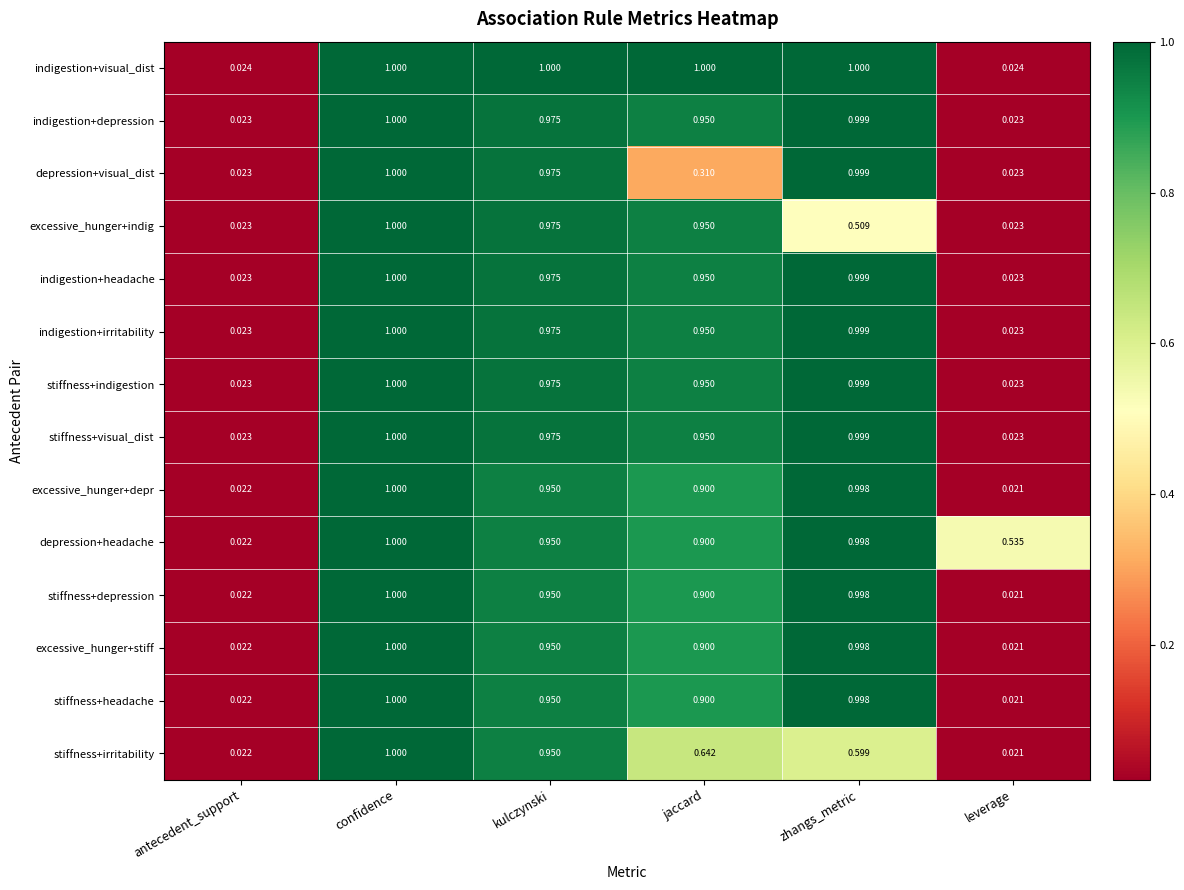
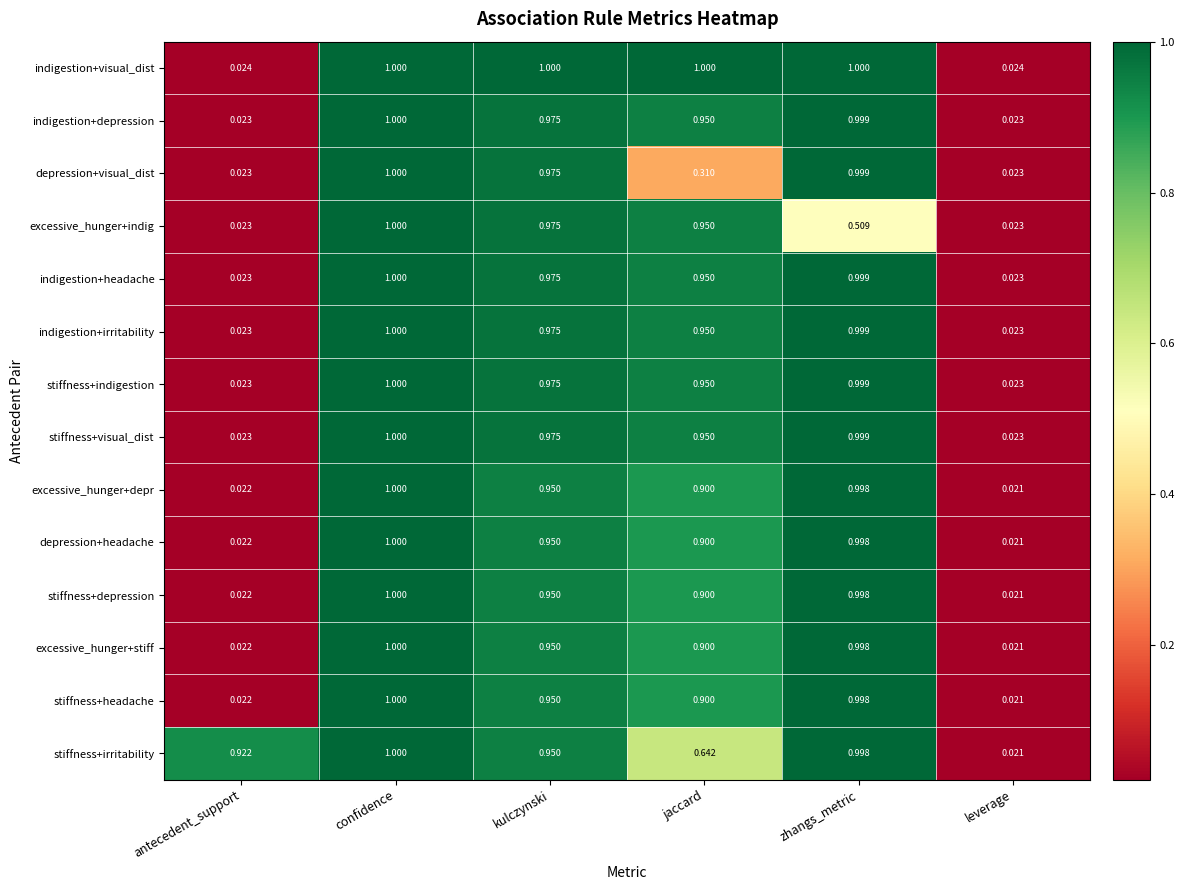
depression+headache, leverage: 0.535 -> 0.021
stiffness+irritability, antecedent_support: 0.022 -> 0.922
stiffness+irritability, zhangs_metric: 0.599 -> 0.998
